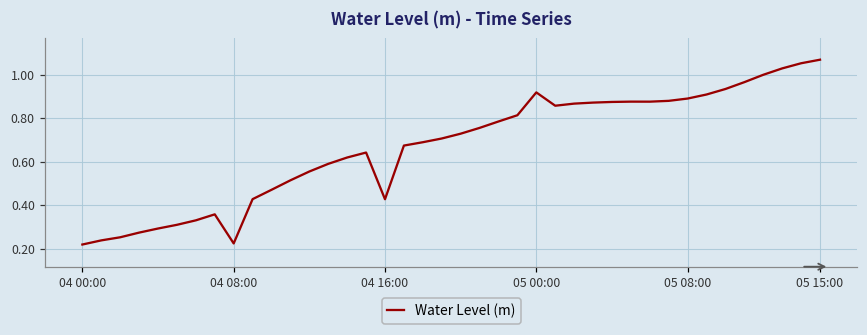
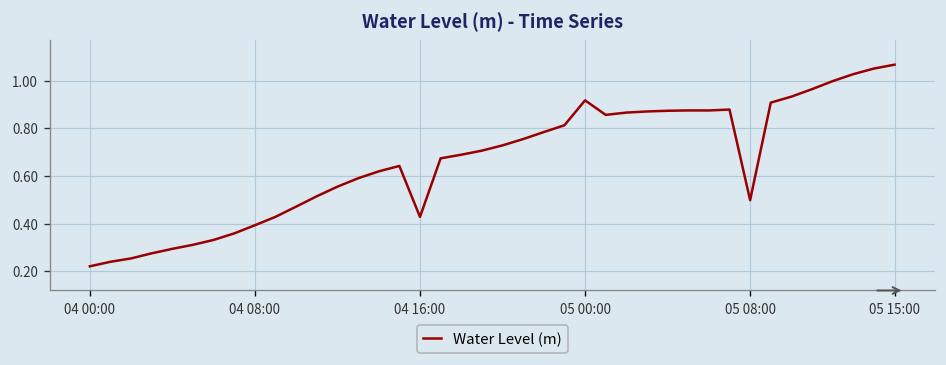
04 08:00: 0.23 -> 0.39
05 08:00: 0.89 -> 0.50
